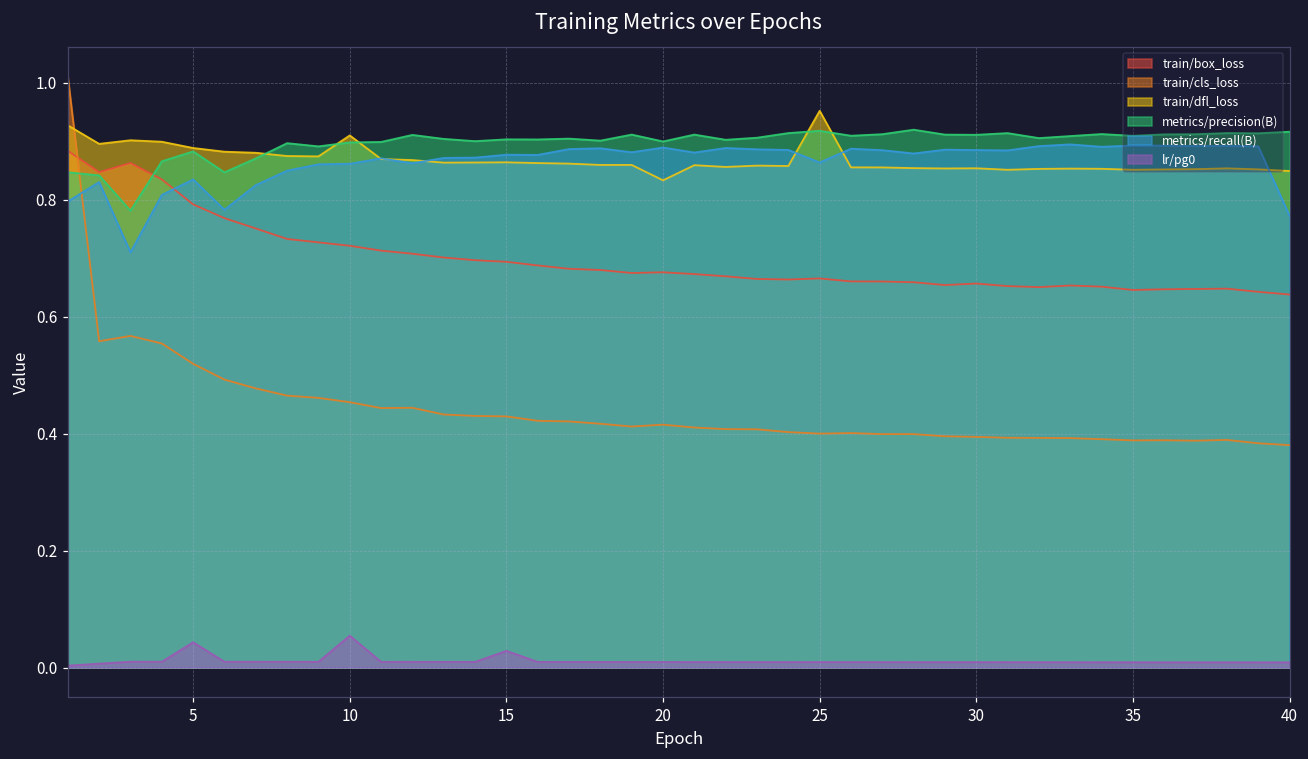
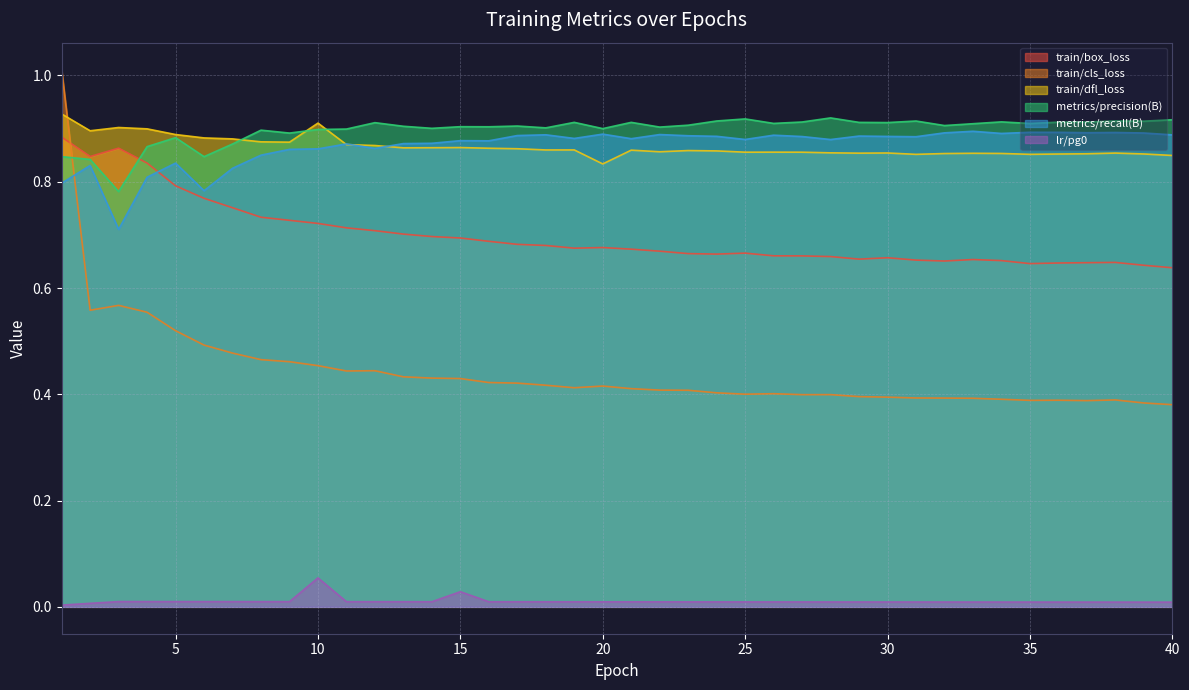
lr/pg0, 5: 0.04 -> 0.01
train/dfl_loss, 25: 0.95 -> 0.86
metrics/recall(B), 25: 0.86 -> 0.88
metrics/recall(B), 40: 0.77 -> 0.89
